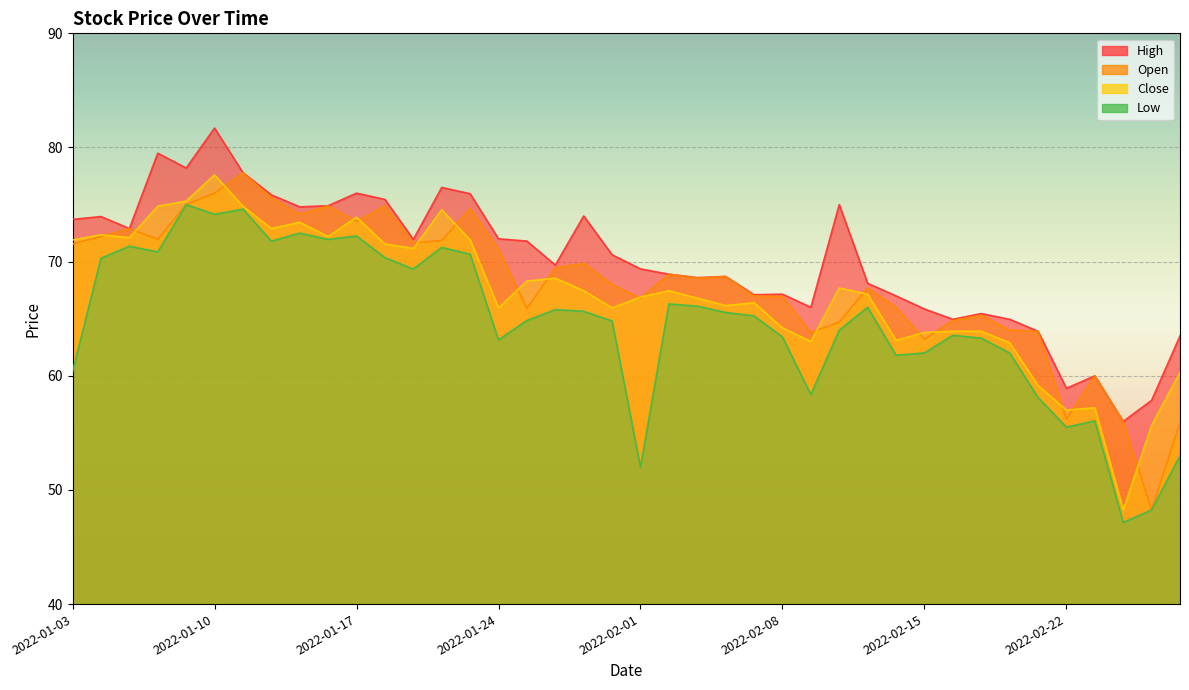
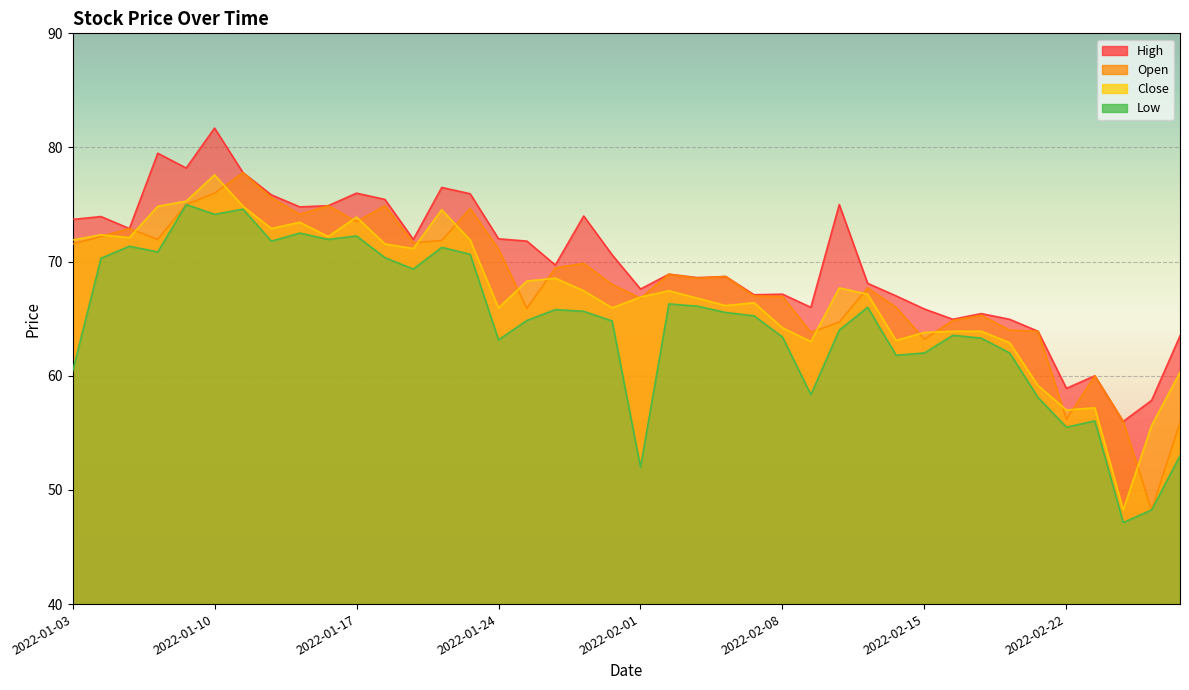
High, 2022-02-01: 69.4 -> 67.6
